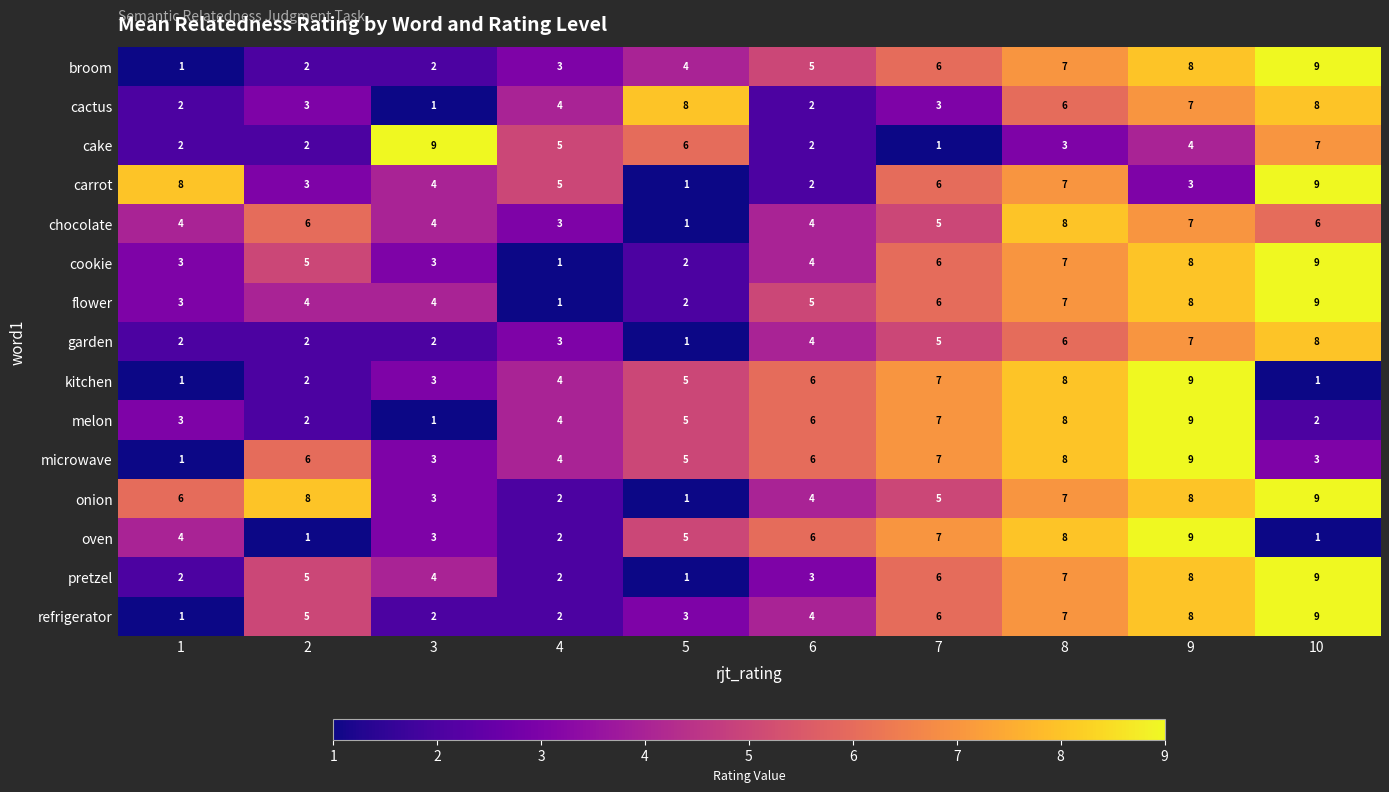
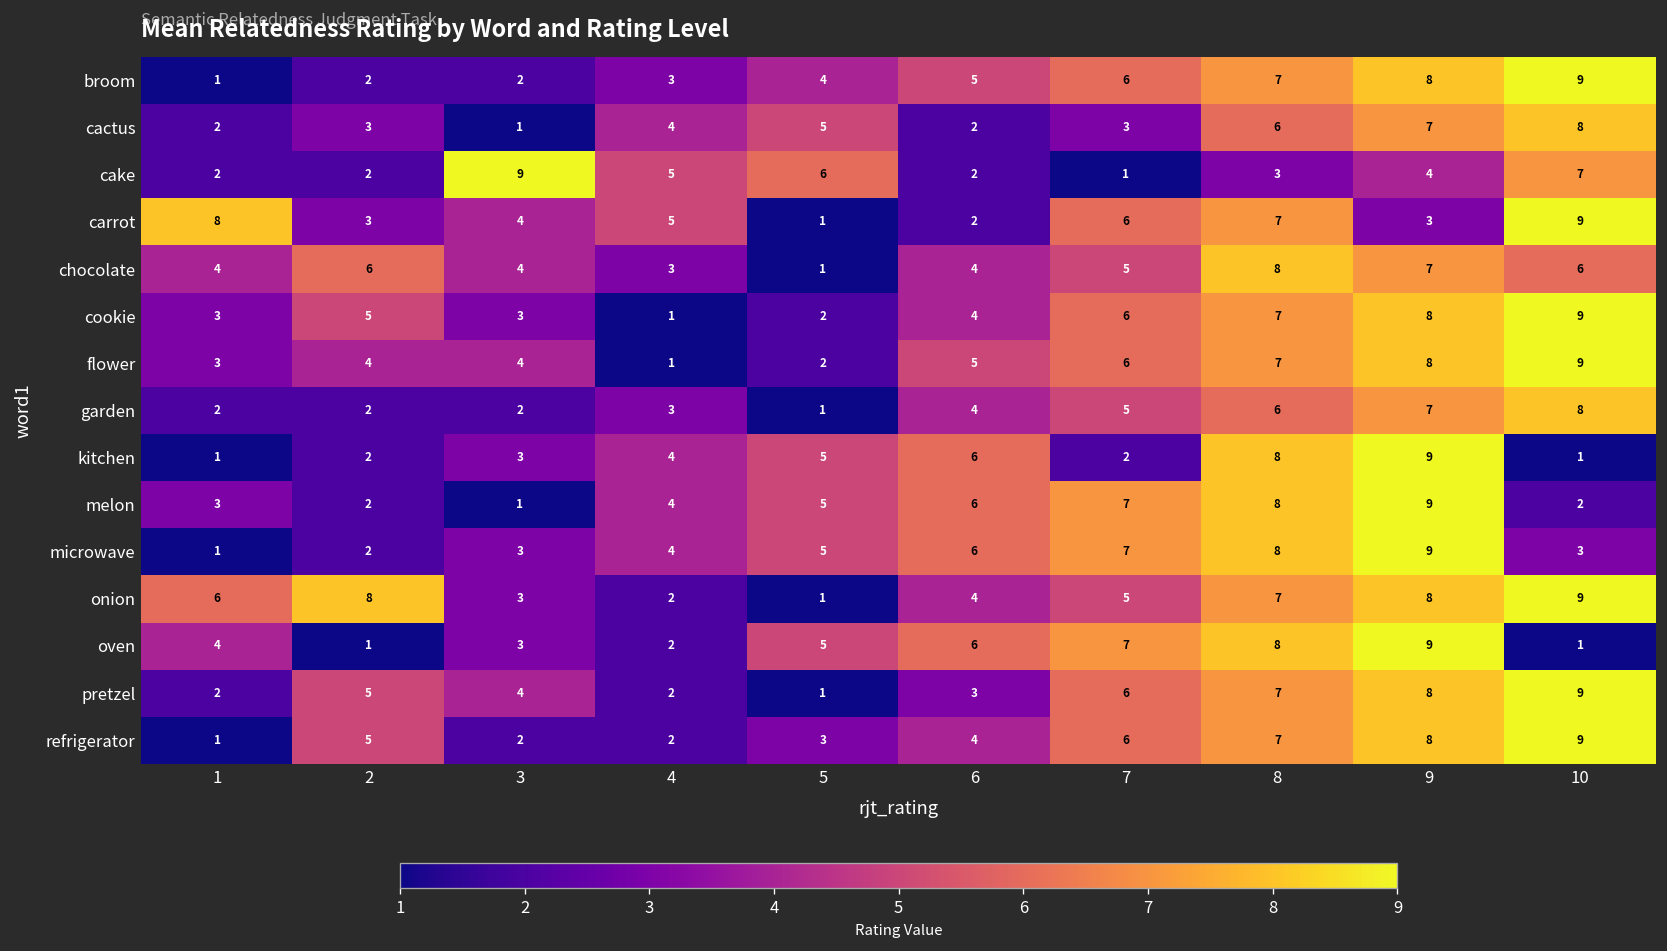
cactus, 5: 8 -> 5
kitchen, 7: 7 -> 2
microwave, 2: 6 -> 2
